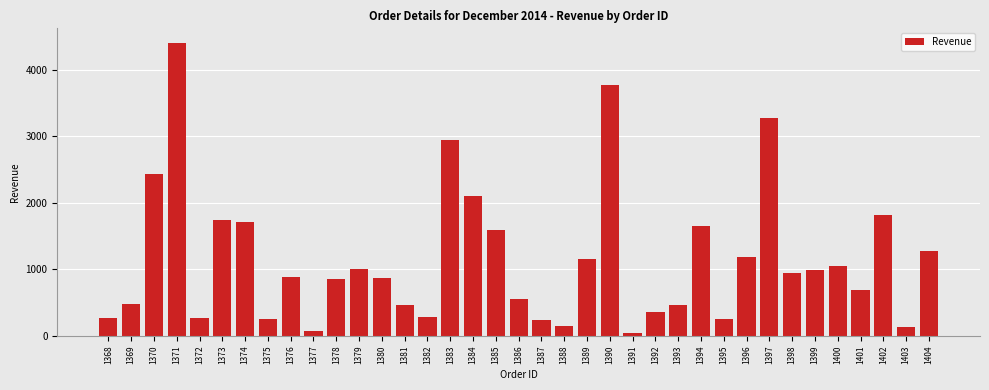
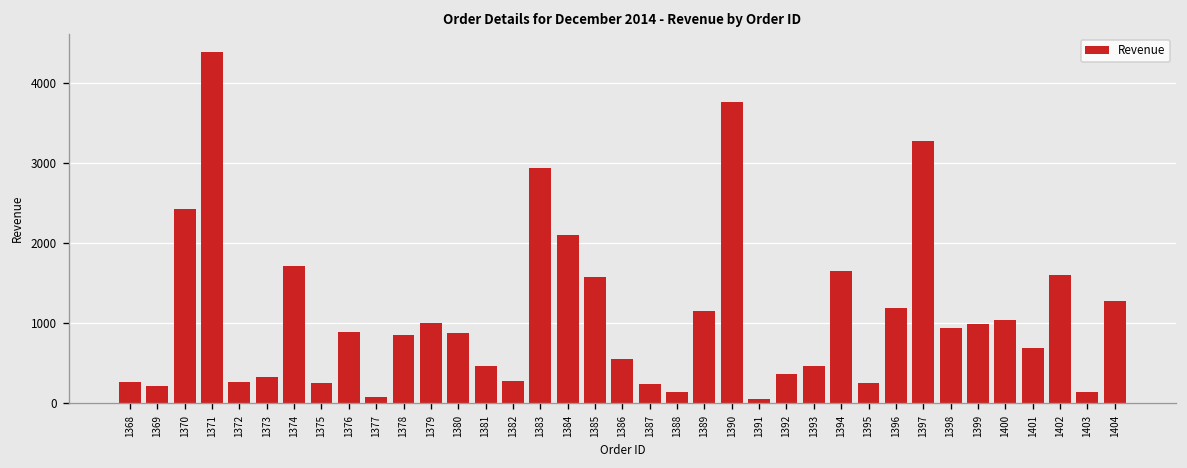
1369: 500 -> 200
1373: 1700 -> 300
1402: 1800 -> 1600
